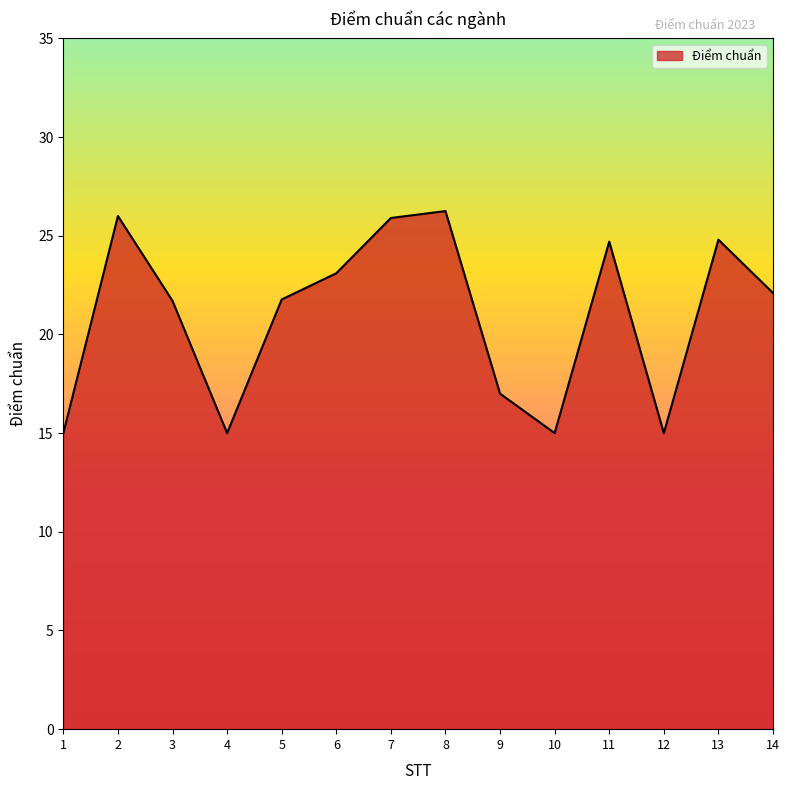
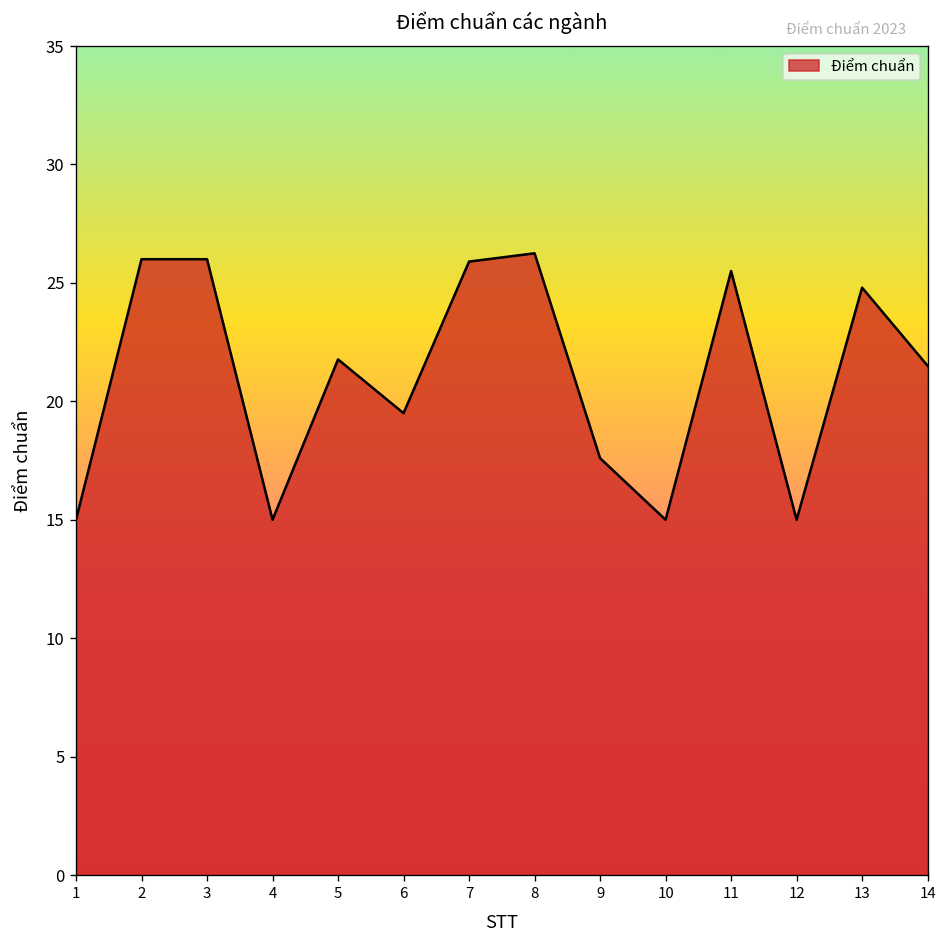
3: 21.7 -> 26.0
6: 23.1 -> 19.5
9: 17.0 -> 17.6
11: 24.7 -> 25.5
14: 22.1 -> 21.5
